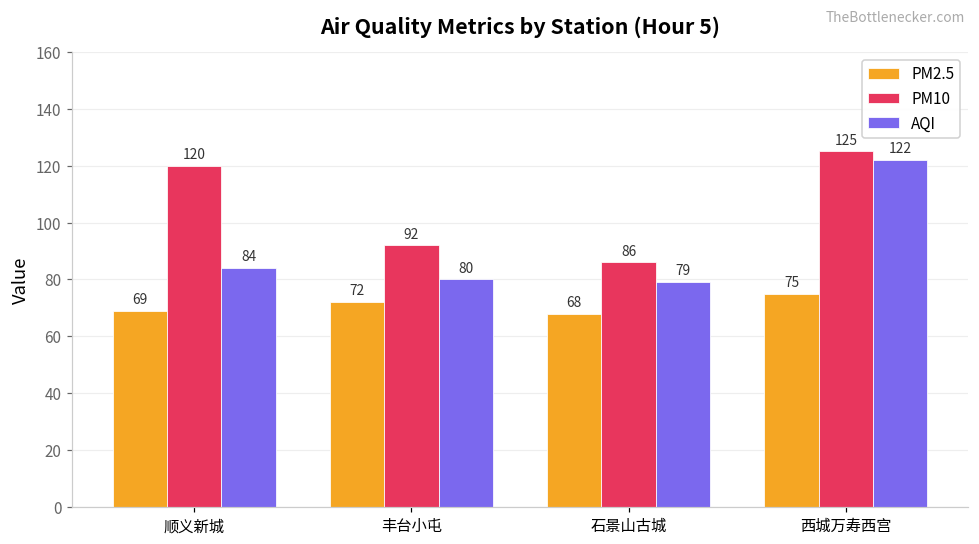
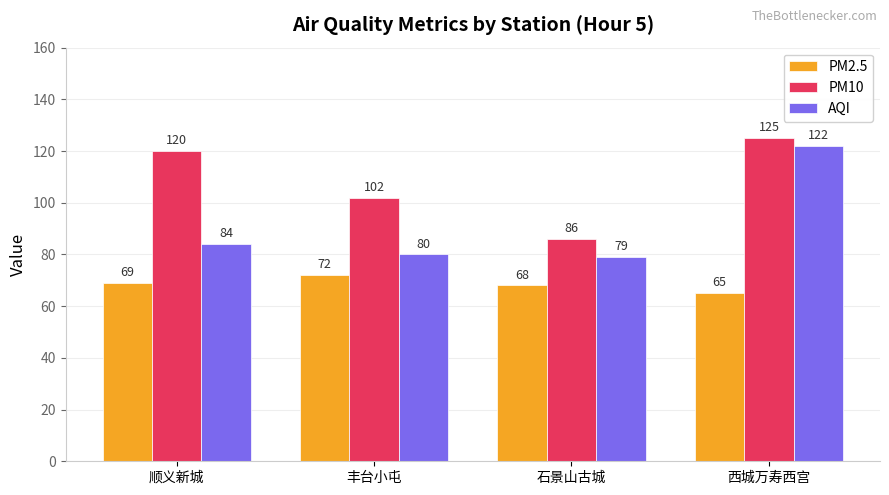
PM10, 丰台小屯: 92 -> 102
PM2.5, 西城万寿西宫: 75 -> 65
